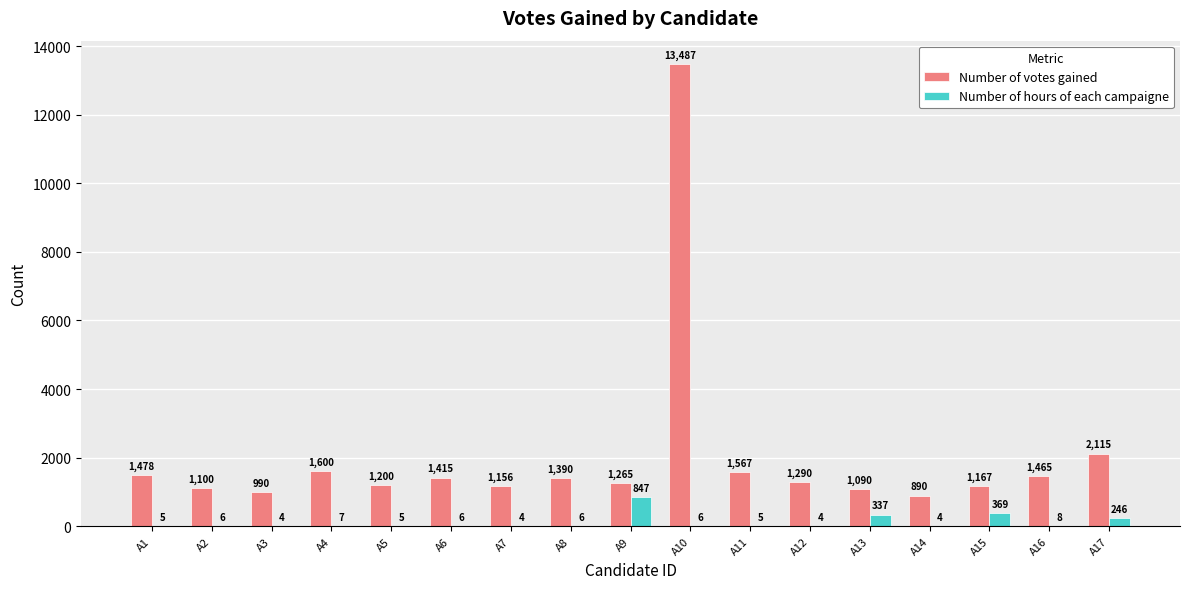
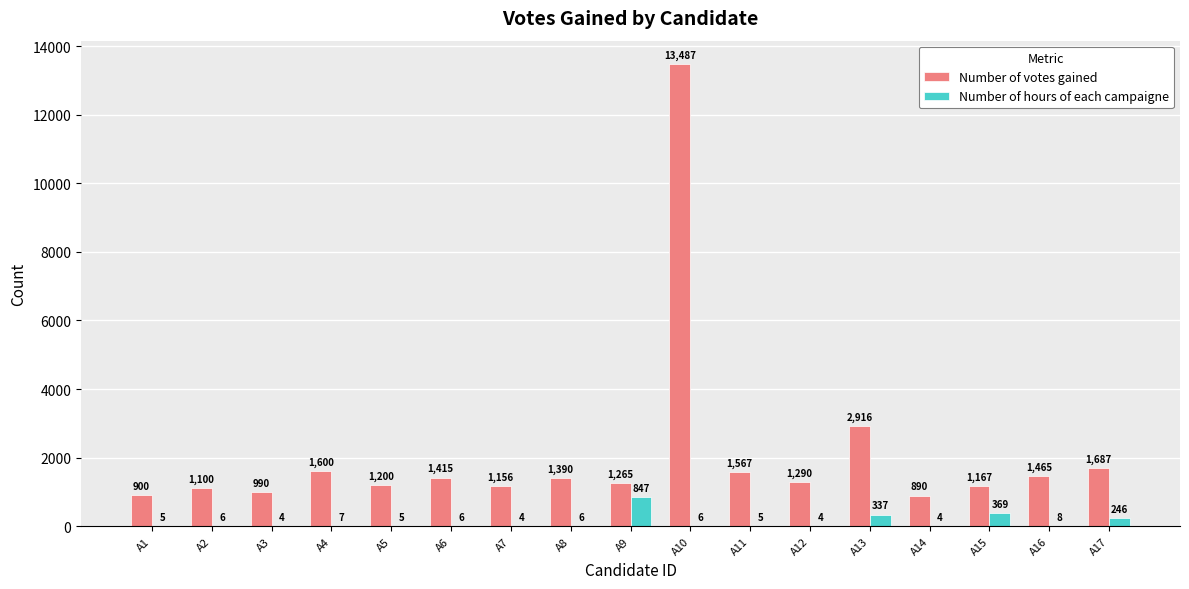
Number of votes gained, A1: 1,478 -> 900
Number of votes gained, A13: 1,090 -> 2,916
Number of votes gained, A17: 2,115 -> 1,687
